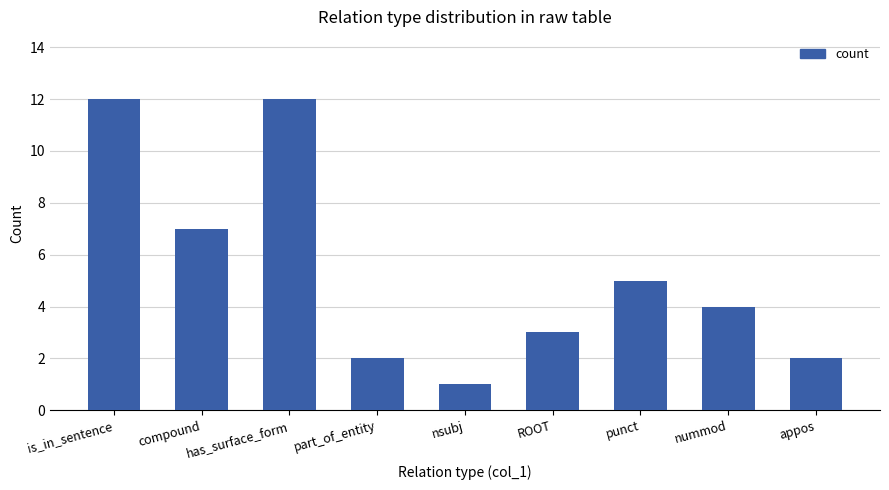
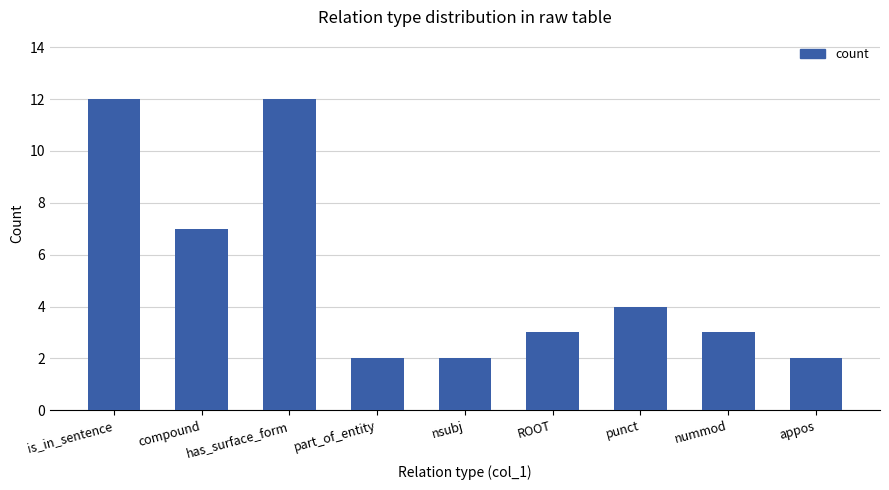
nsubj: 1 -> 2
punct: 5 -> 4
nummod: 4 -> 3
